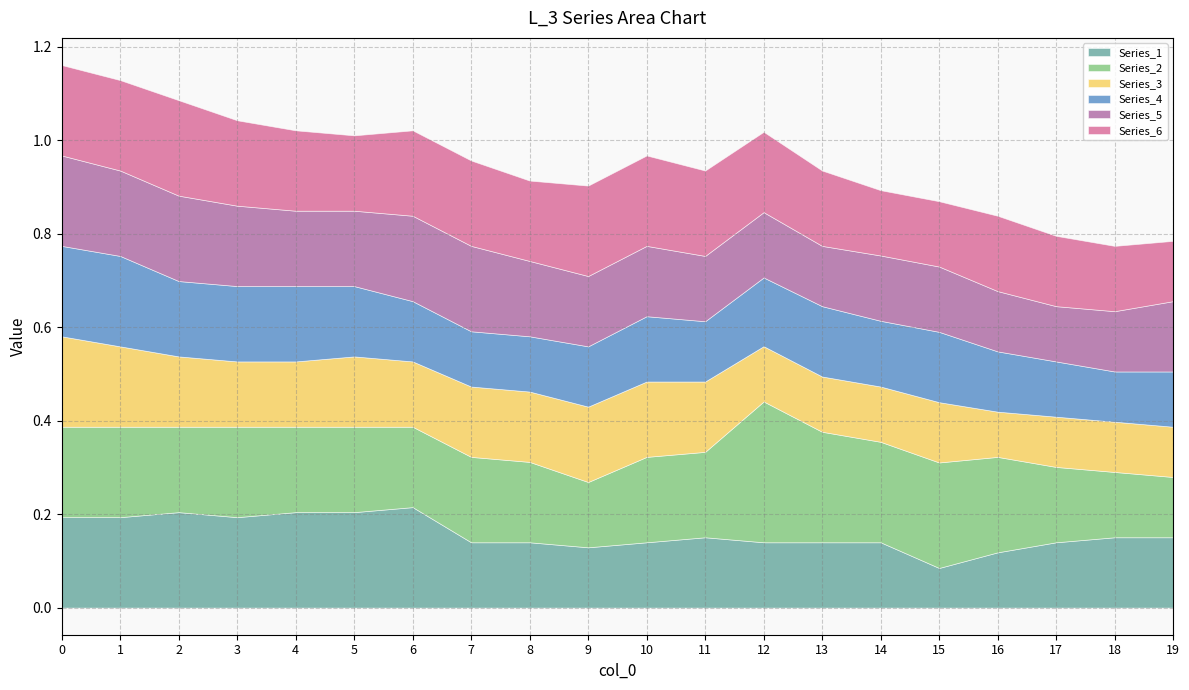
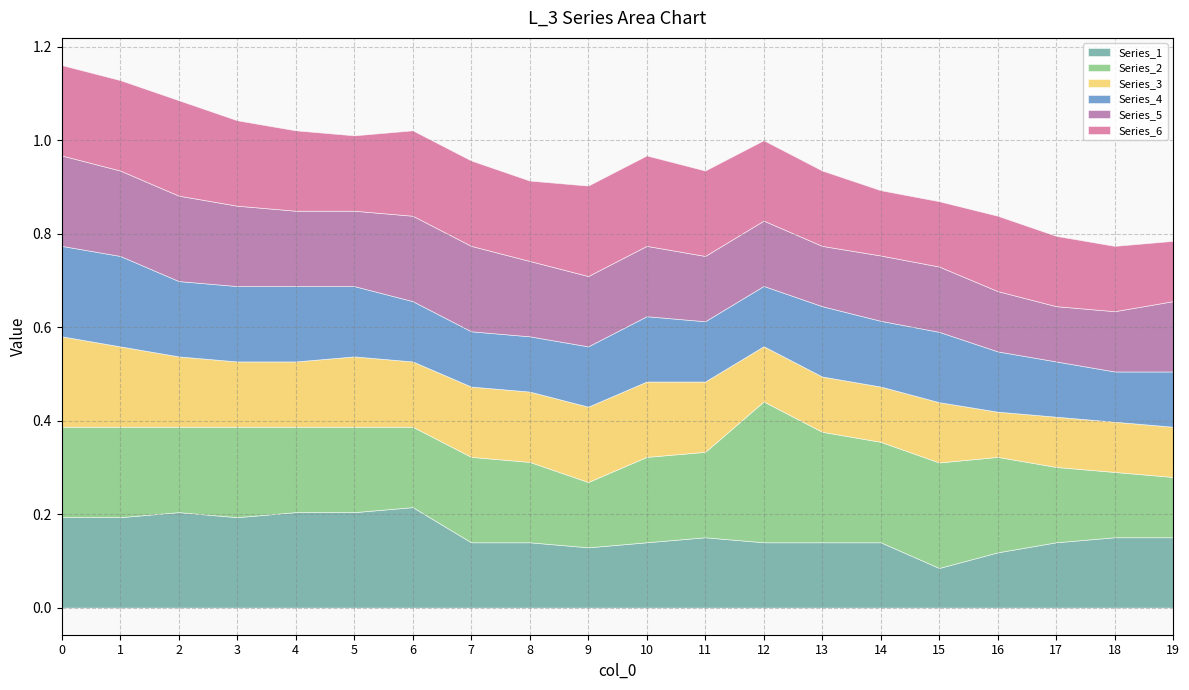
Series_4, 12: 0.15 -> 0.13
